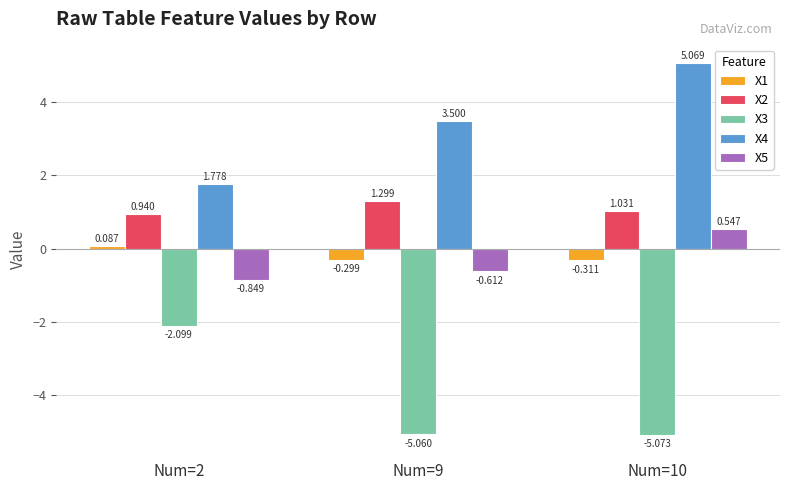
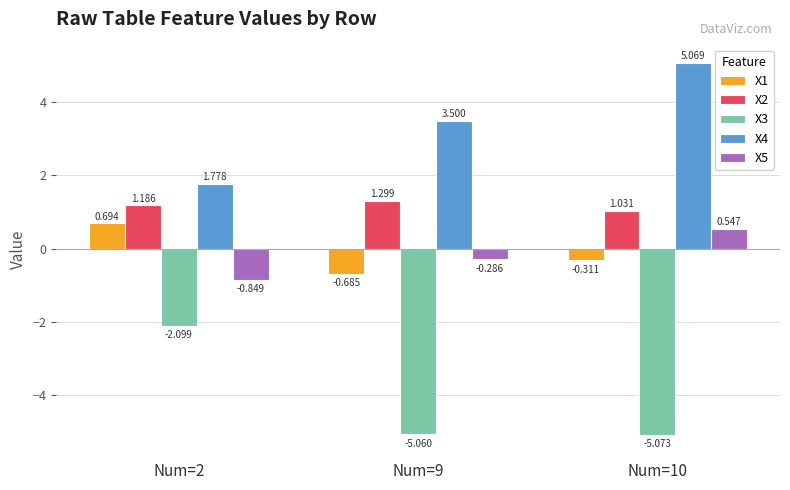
X1, Num=2: 0.087 -> 0.694
X2, Num=2: 0.940 -> 1.186
X1, Num=9: -0.299 -> -0.685
X5, Num=9: -0.612 -> -0.286
